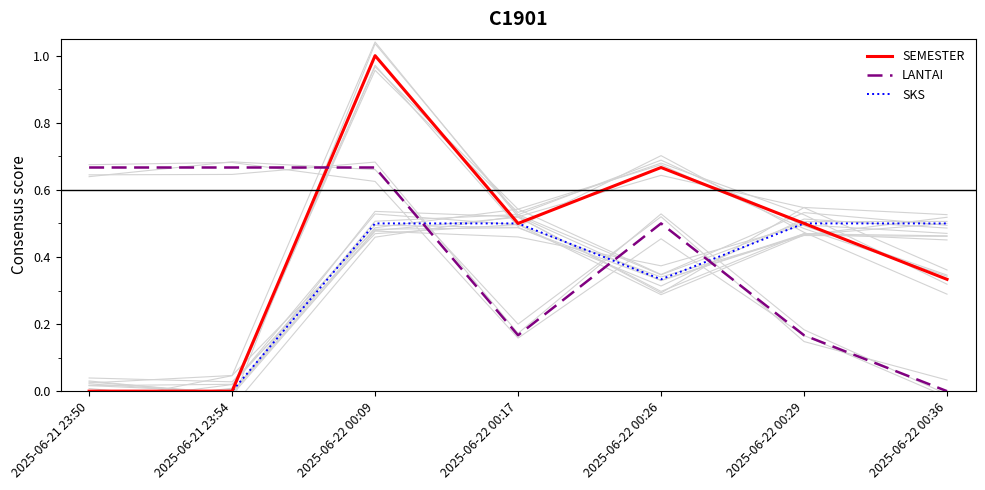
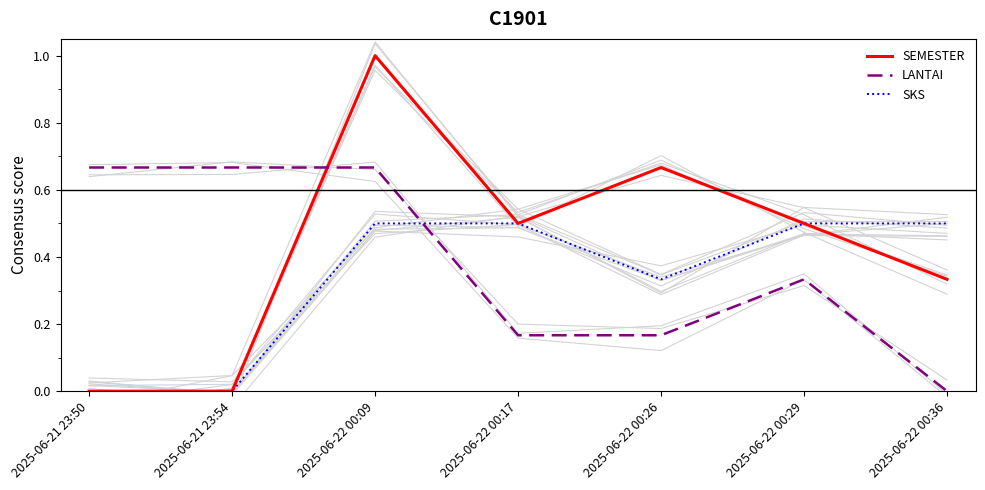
LANTAI, 2025-06-22 00:26: 0.50 -> 0.17
LANTAI, 2025-06-22 00:29: 0.17 -> 0.33
